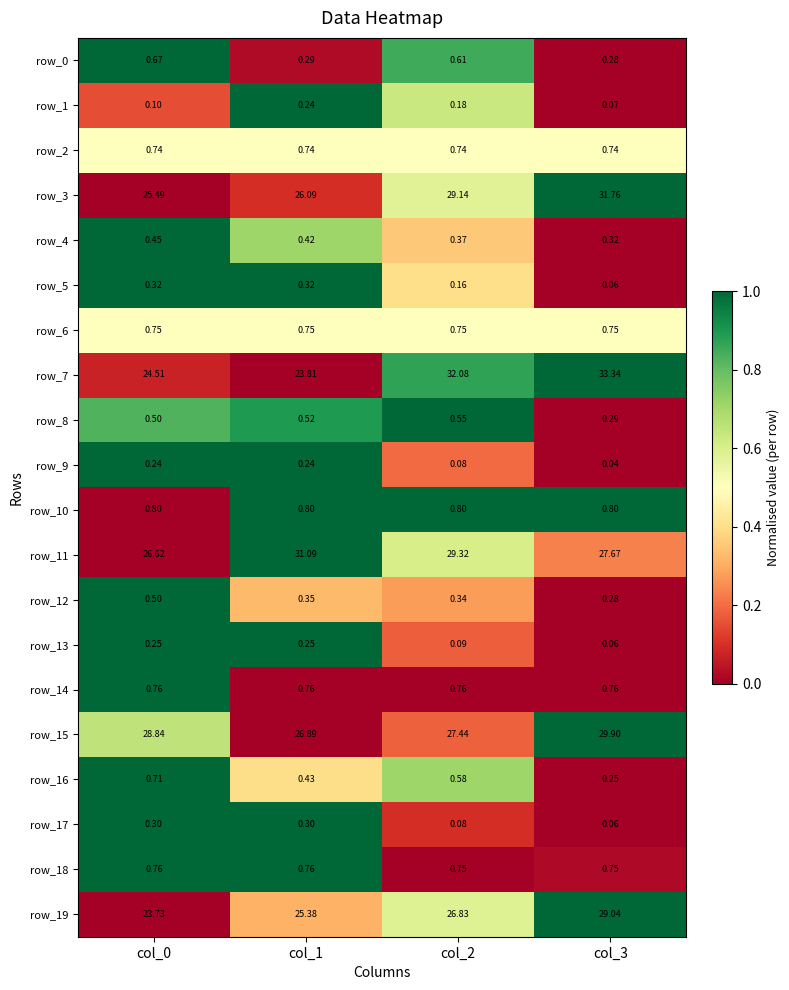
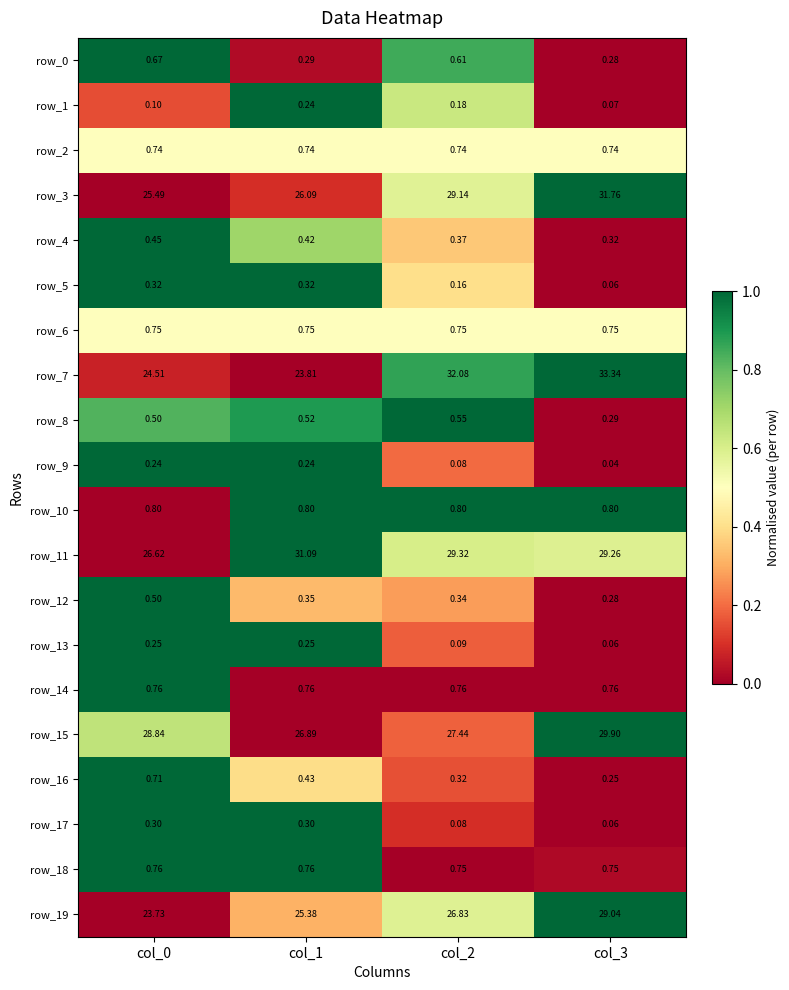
row_11, col_3: 27.67 -> 29.26
row_16, col_2: 0.58 -> 0.32
